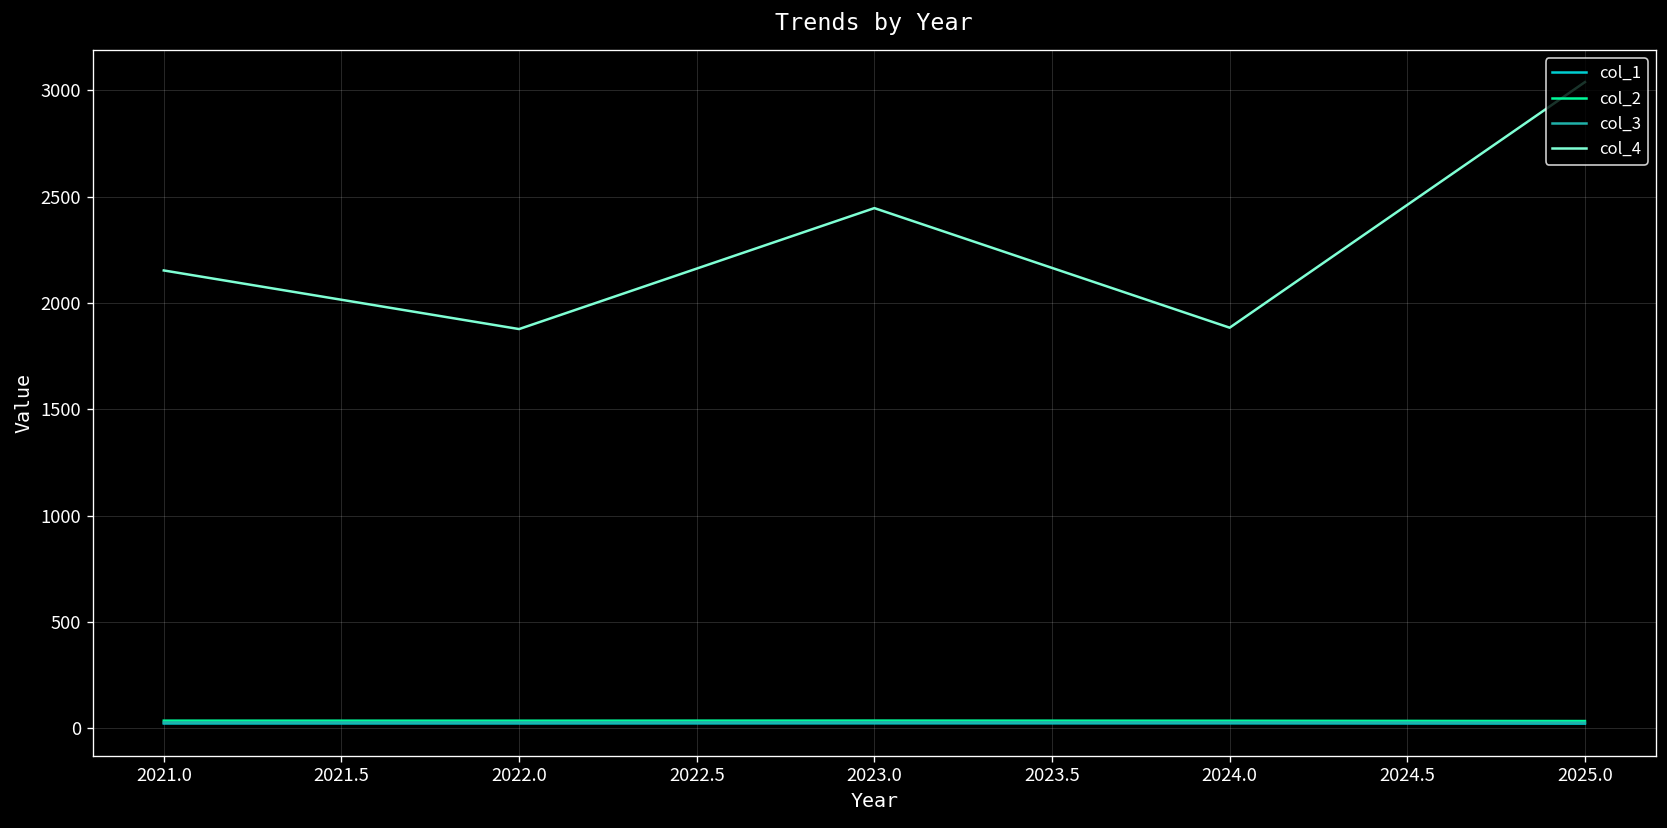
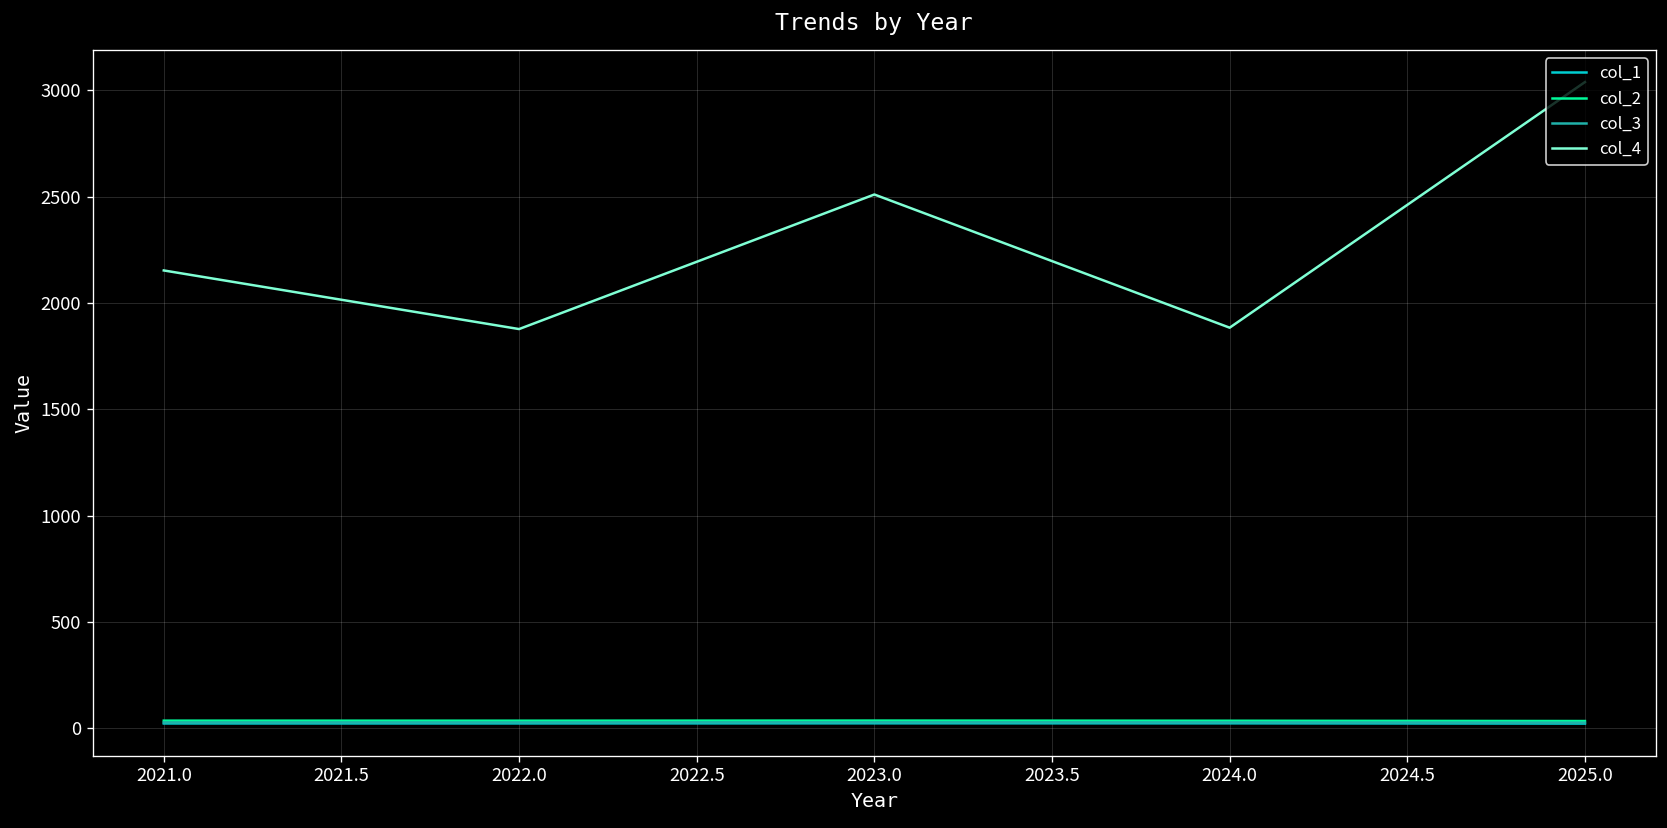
col_4, 2023.0: 2450 -> 2510
